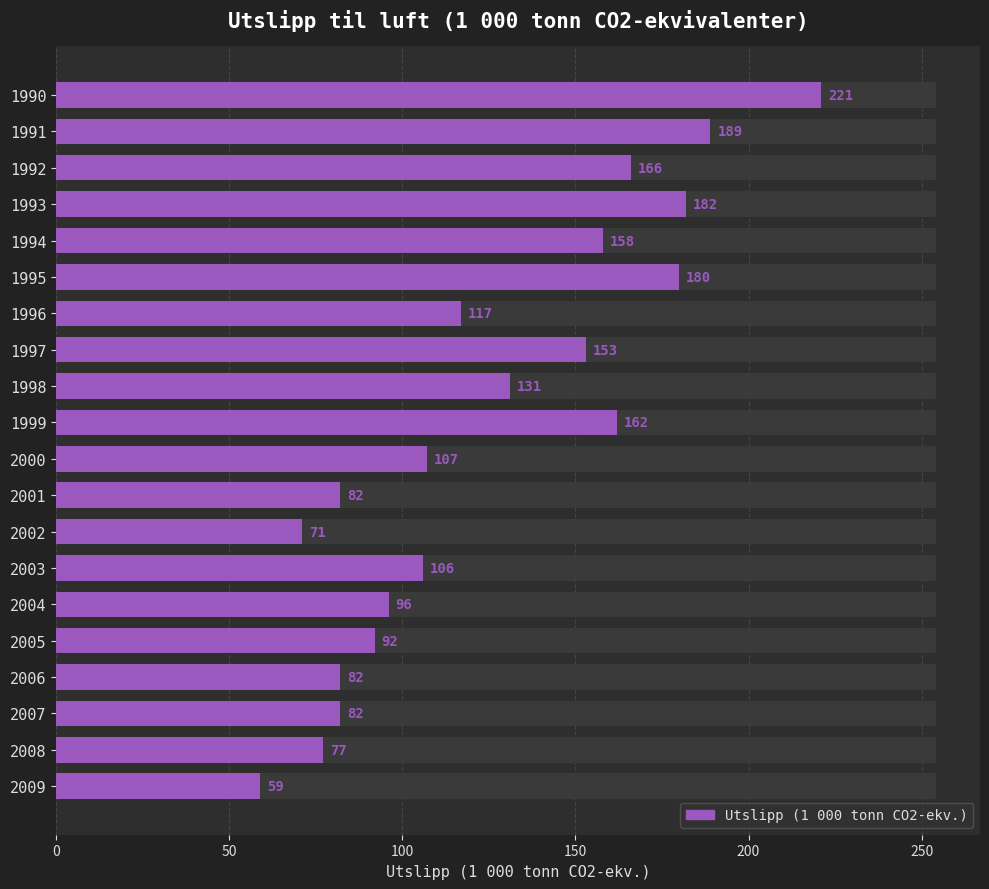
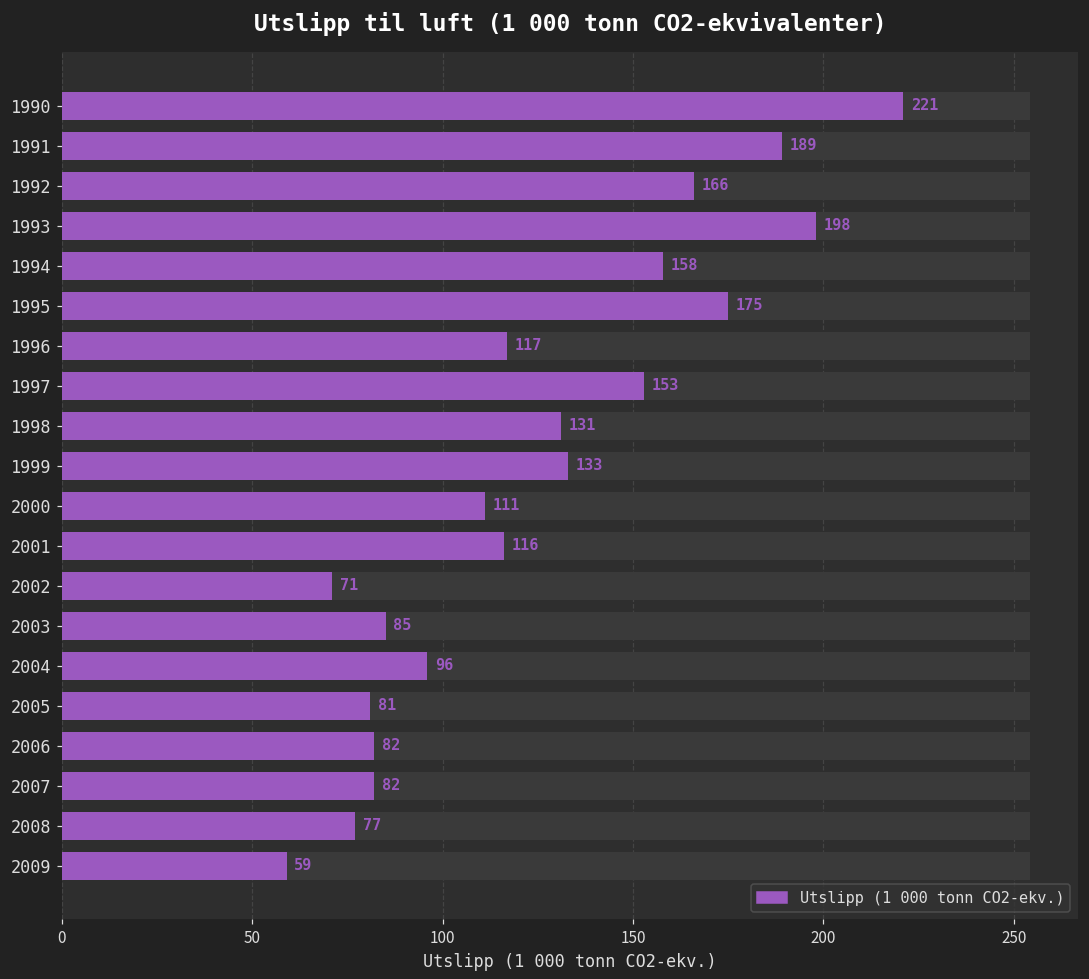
Utslipp (1 000 tonn CO2-ekv.), 1993: 182 -> 198
Utslipp (1 000 tonn CO2-ekv.), 1995: 180 -> 175
Utslipp (1 000 tonn CO2-ekv.), 1999: 162 -> 133
Utslipp (1 000 tonn CO2-ekv.), 2000: 107 -> 111
Utslipp (1 000 tonn CO2-ekv.), 2001: 82 -> 116
Utslipp (1 000 tonn CO2-ekv.), 2003: 106 -> 85
Utslipp (1 000 tonn CO2-ekv.), 2005: 92 -> 81
